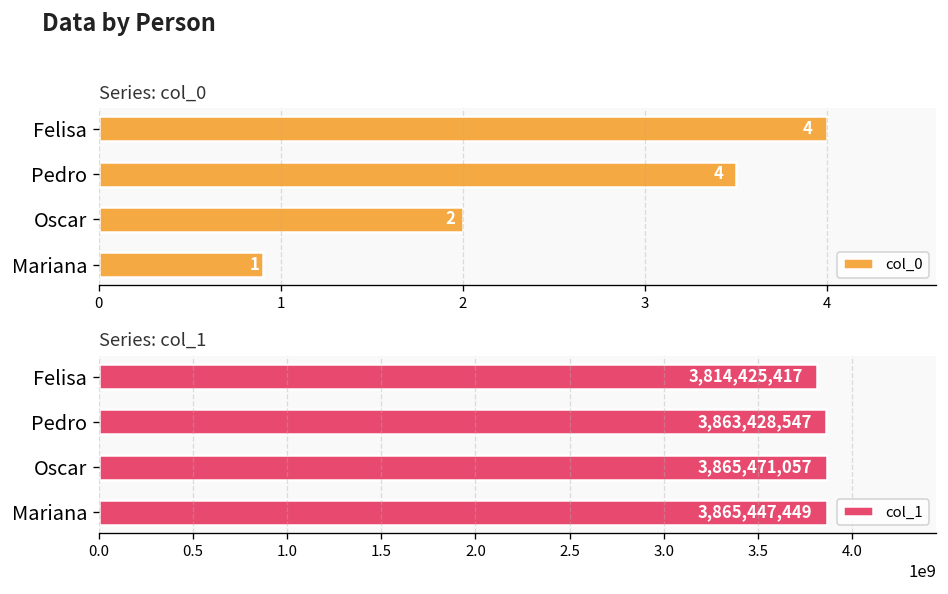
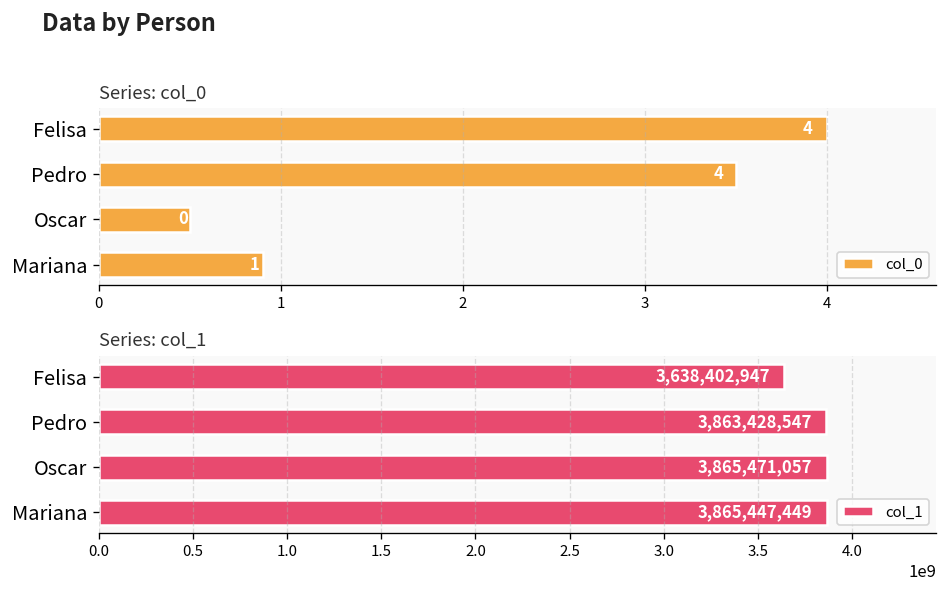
Series: col_0, Oscar: 2 -> 0
Series: col_1, Felisa: 3,814,425,417 -> 3,638,402,947
